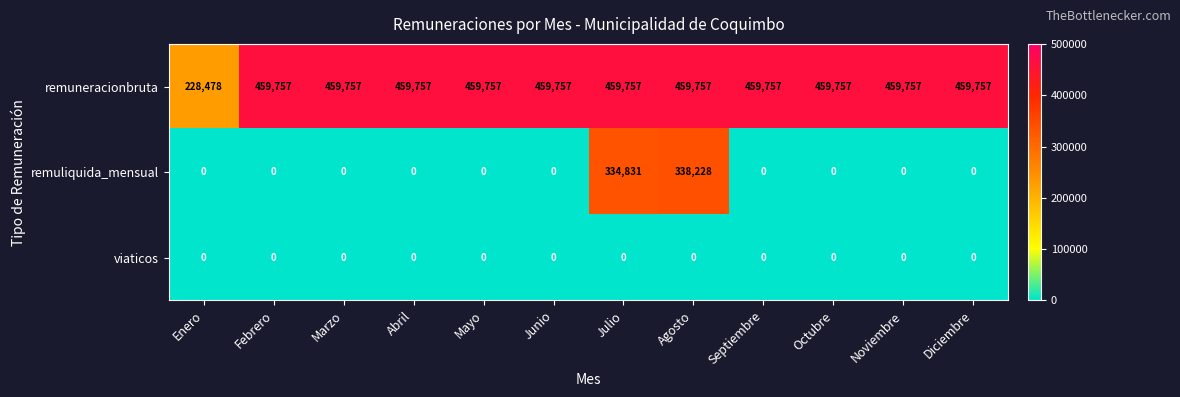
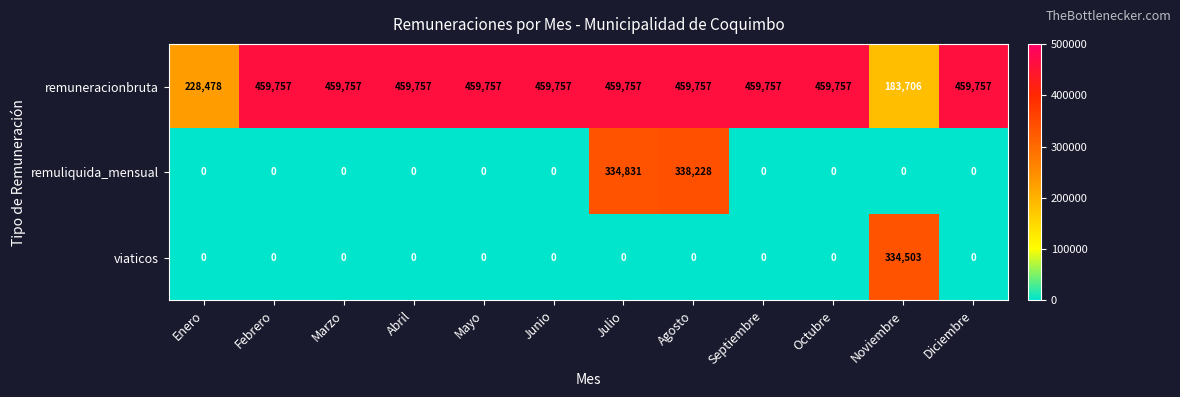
remuneracionbruta, Noviembre: 459,757 -> 183,706
viaticos, Noviembre: 0 -> 334,503
